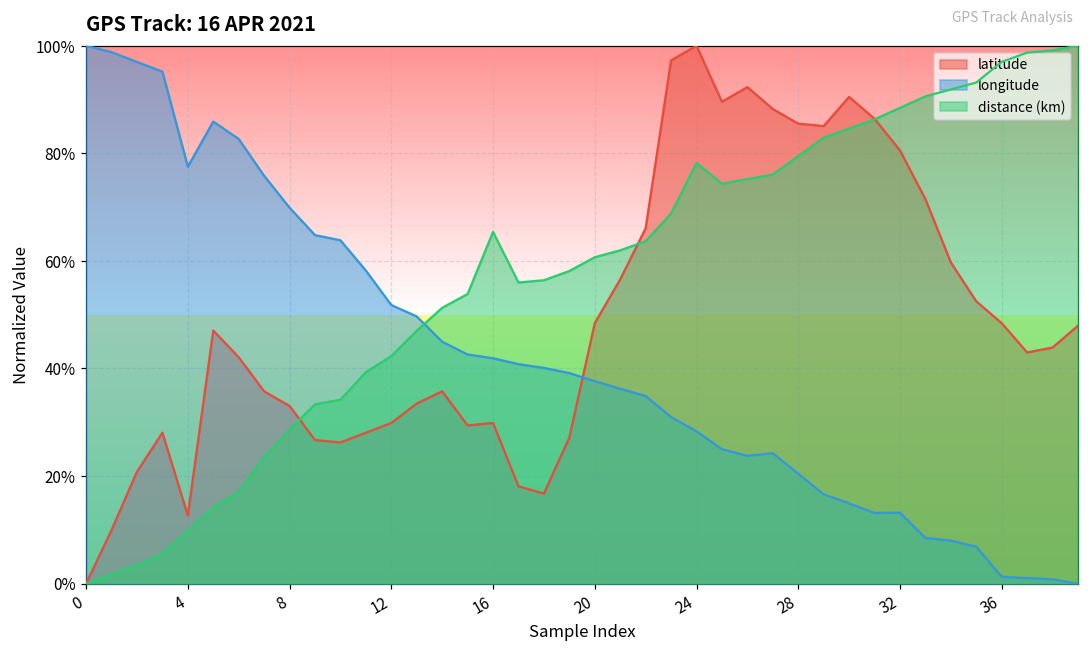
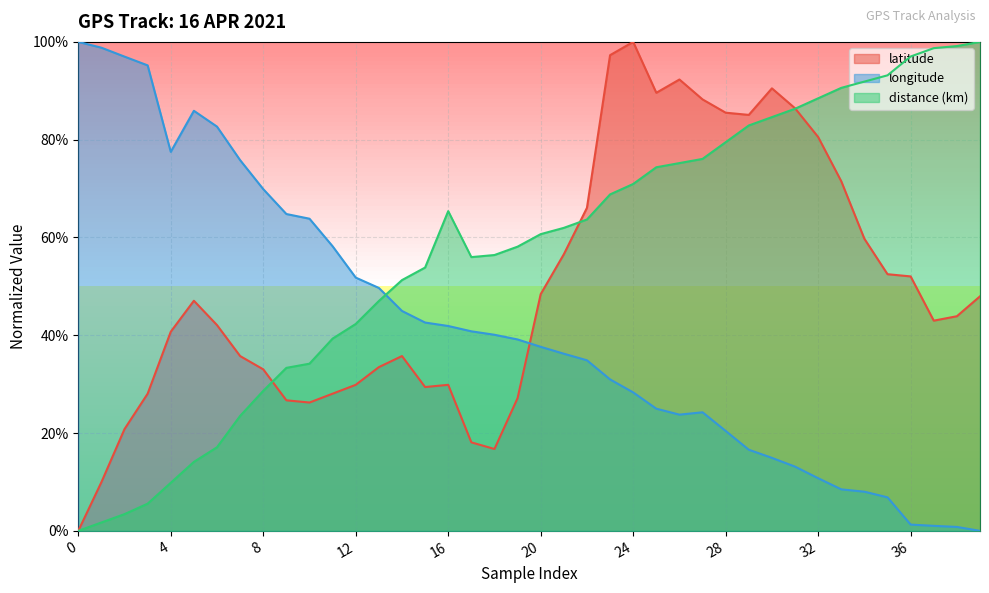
latitude, 4: 13% -> 41%
distance (km), 24: 78% -> 71%
longitude, 32: 13% -> 11%
latitude, 36: 48% -> 52%
